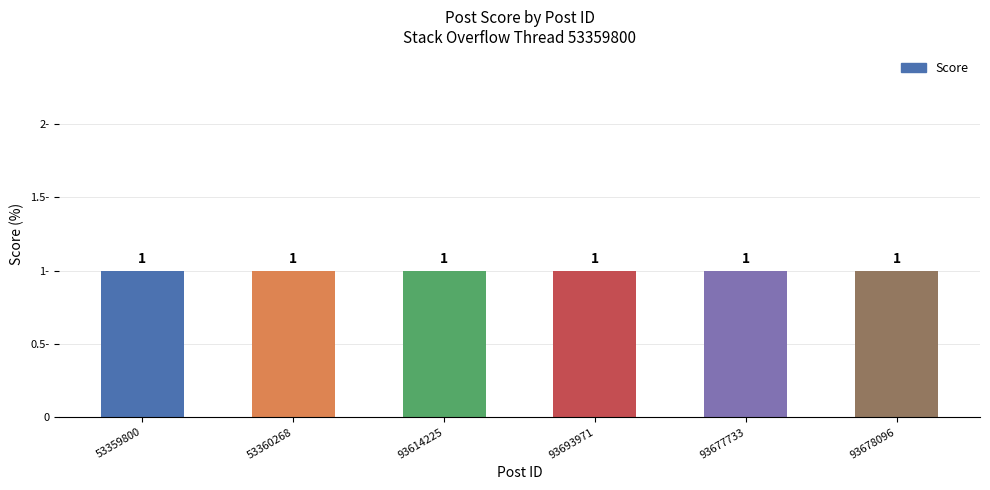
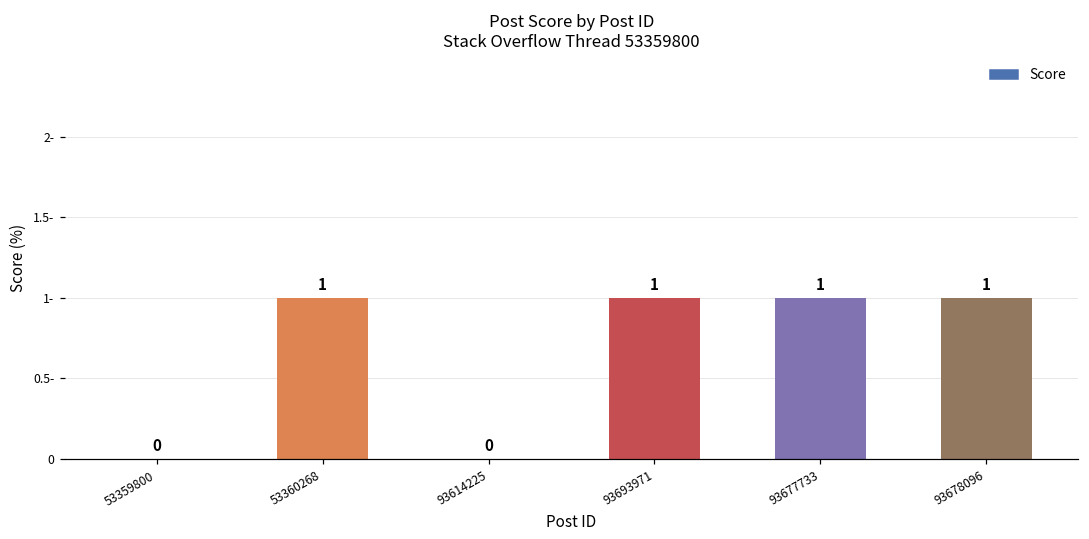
53359800: 1 -> 0
93614225: 1 -> 0
